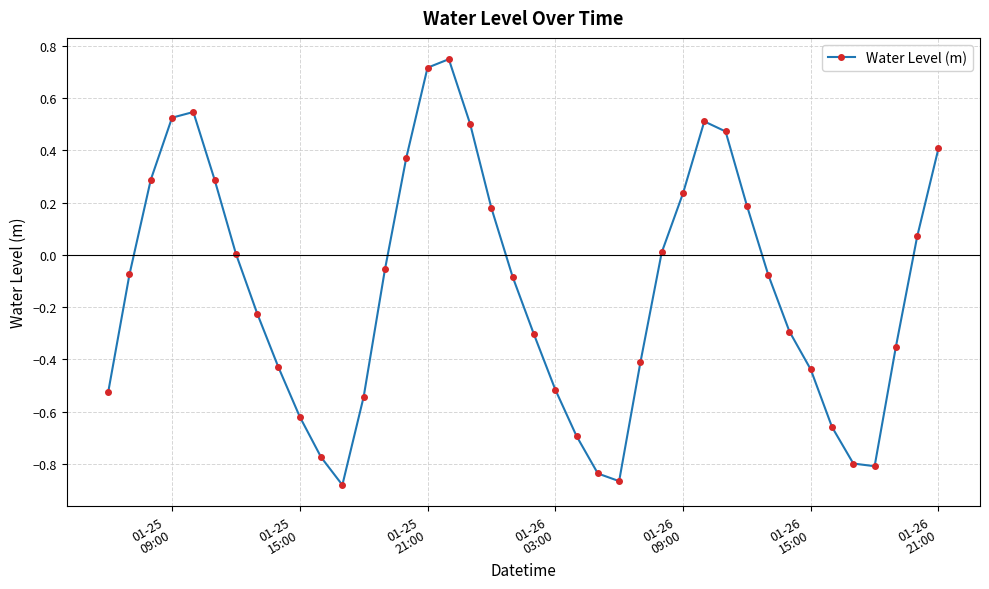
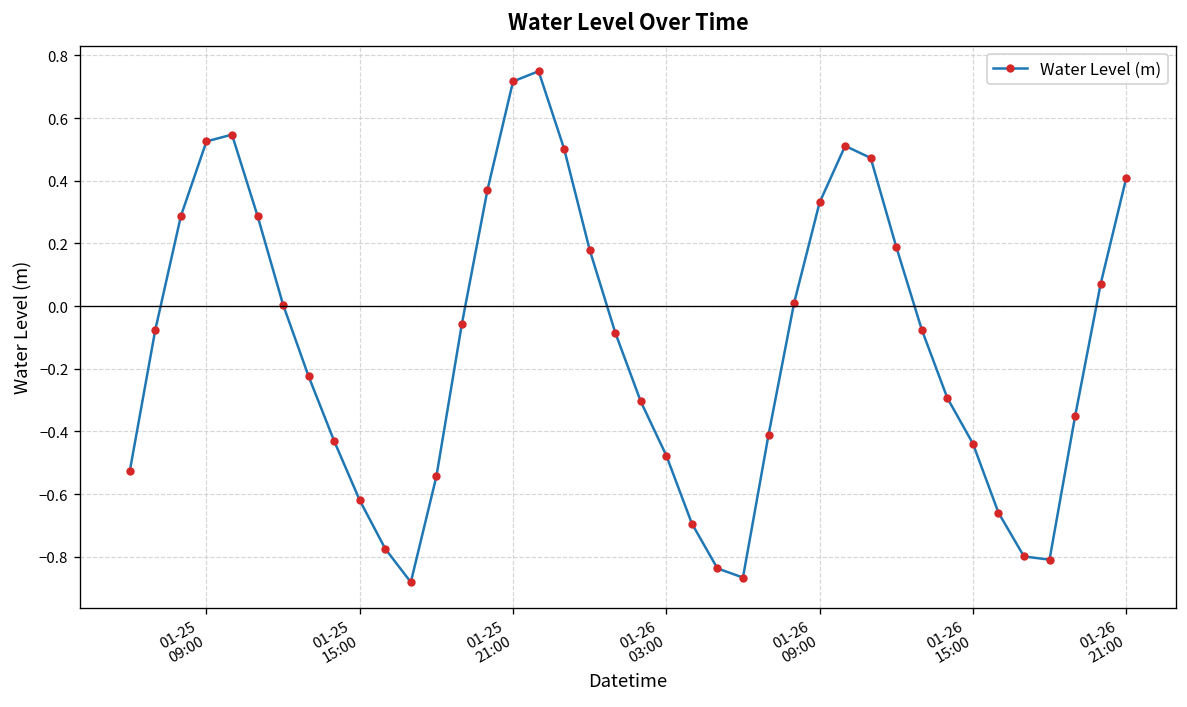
01-26 03:00: -0.52 -> -0.48
01-26 09:00: 0.24 -> 0.33
